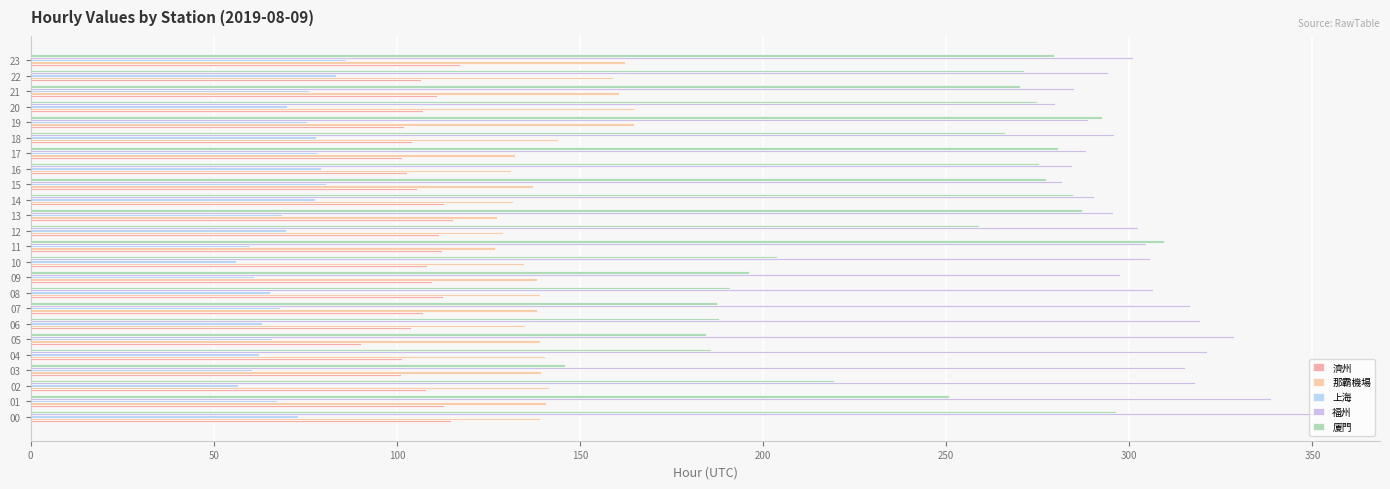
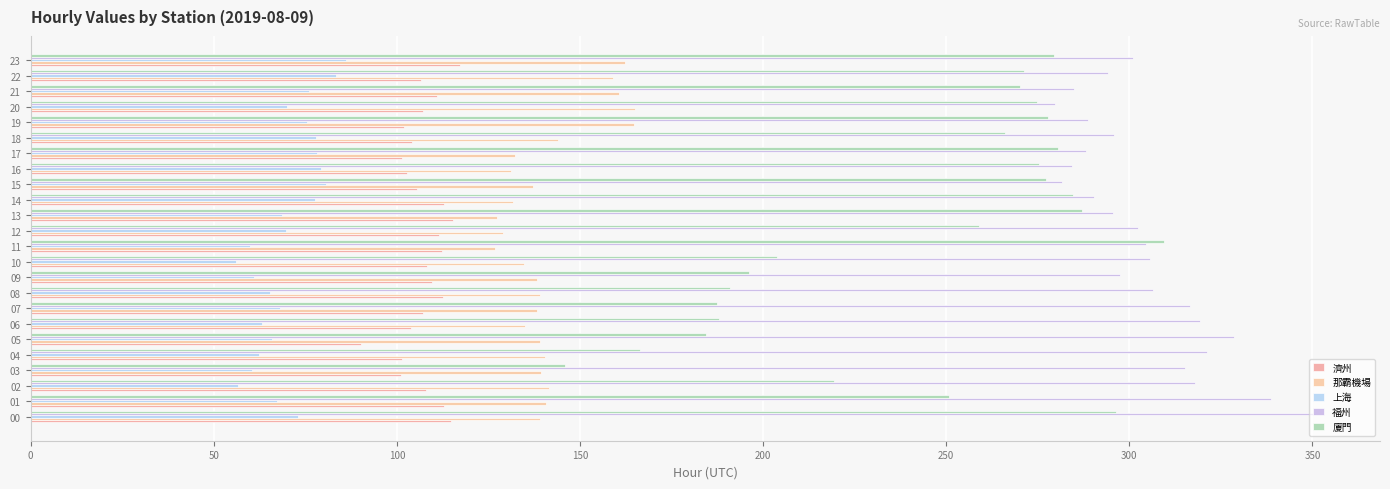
廈門, 19: 293 -> 278
廈門, 04: 186 -> 166
